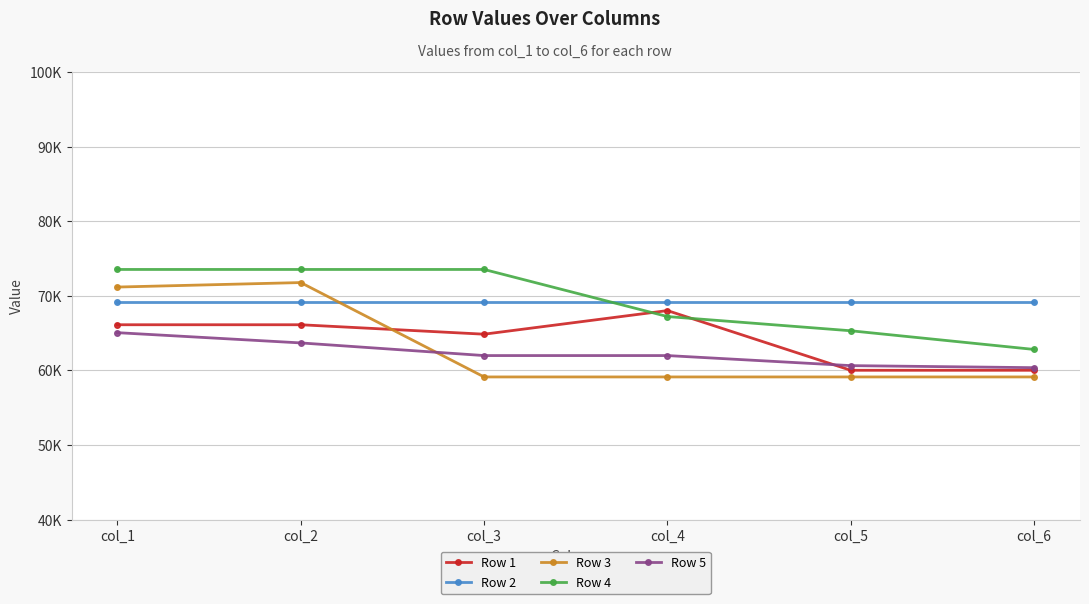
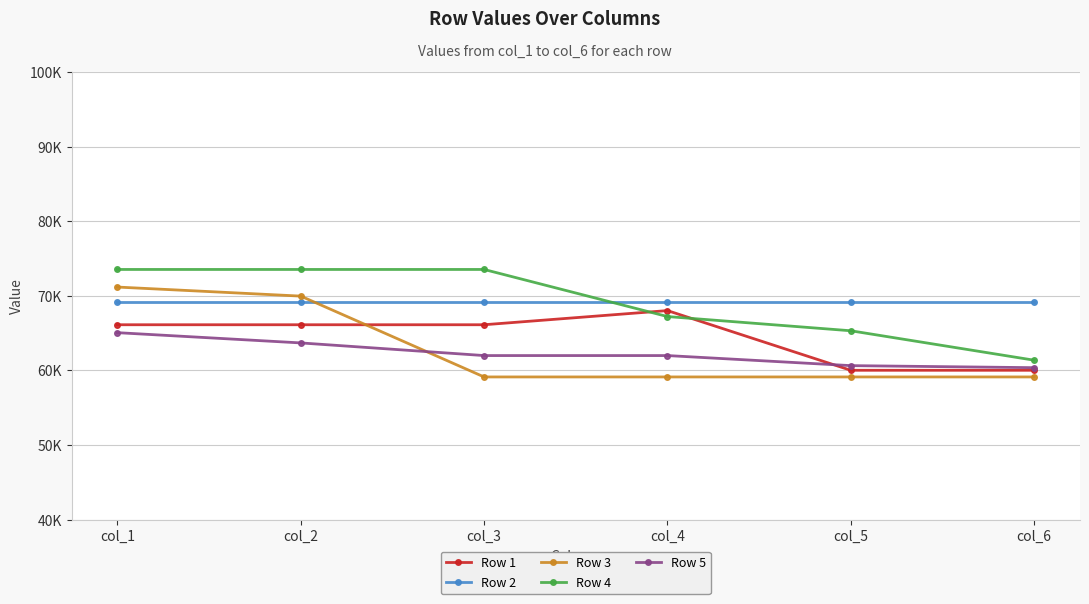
Row 3, col_2: 72000 -> 70000
Row 1, col_3: 65000 -> 66000
Row 4, col_6: 63000 -> 61000
